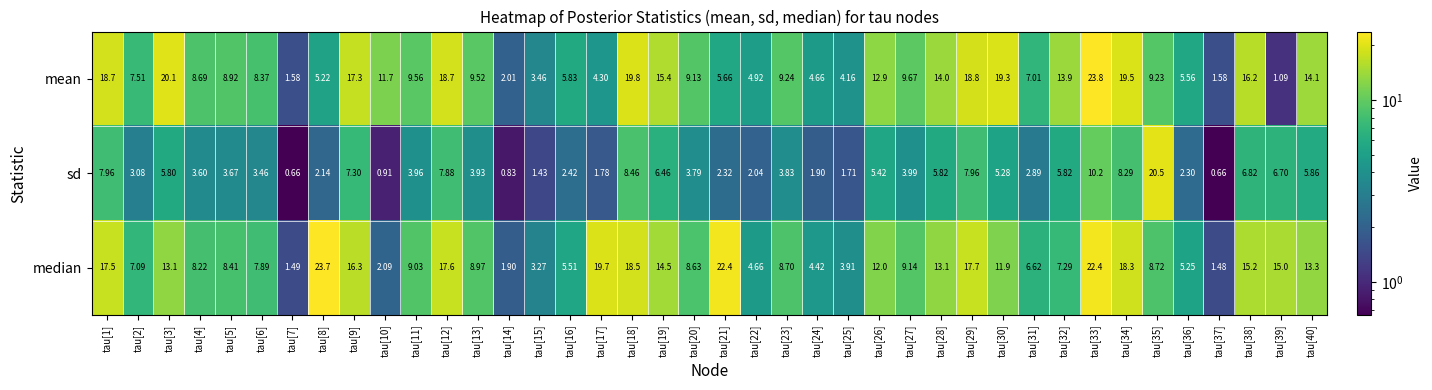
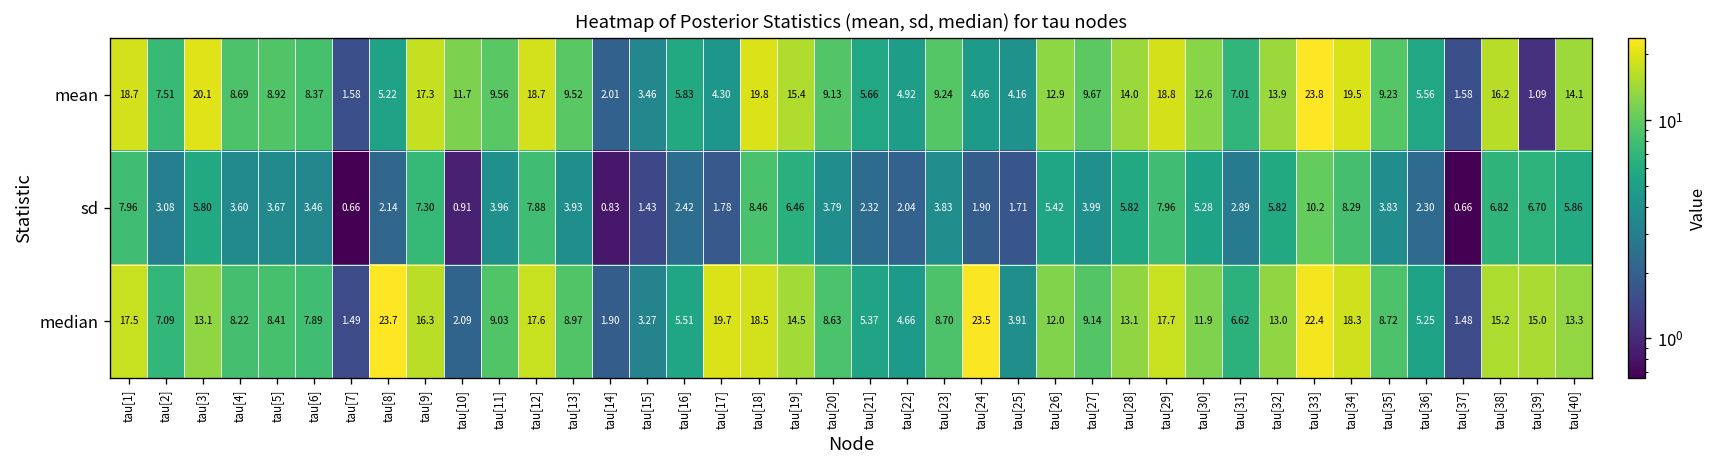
mean, tau[30]: 19.3 -> 12.6
sd, tau[35]: 20.5 -> 3.83
median, tau[21]: 22.4 -> 5.37
median, tau[24]: 4.42 -> 23.5
median, tau[32]: 7.29 -> 13.0
